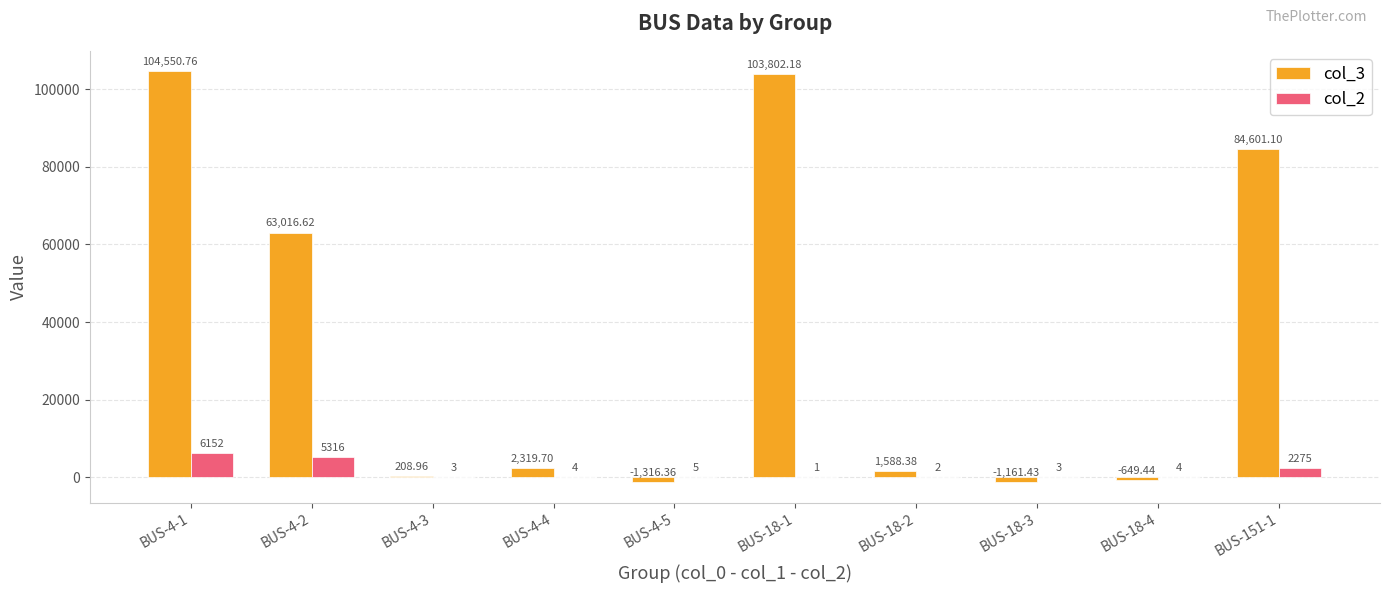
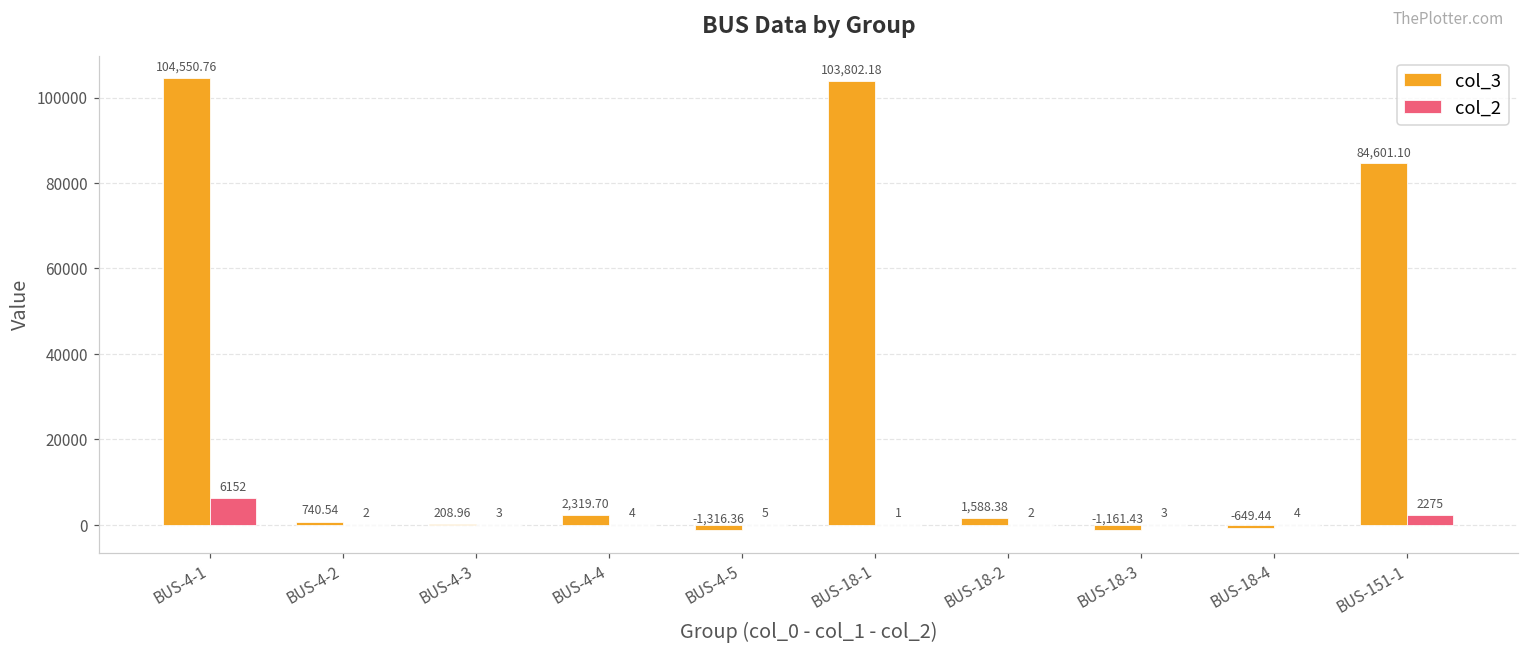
col_3, BUS-4-2: 63,016.62 -> 740.54
col_2, BUS-4-2: 5316 -> 2
